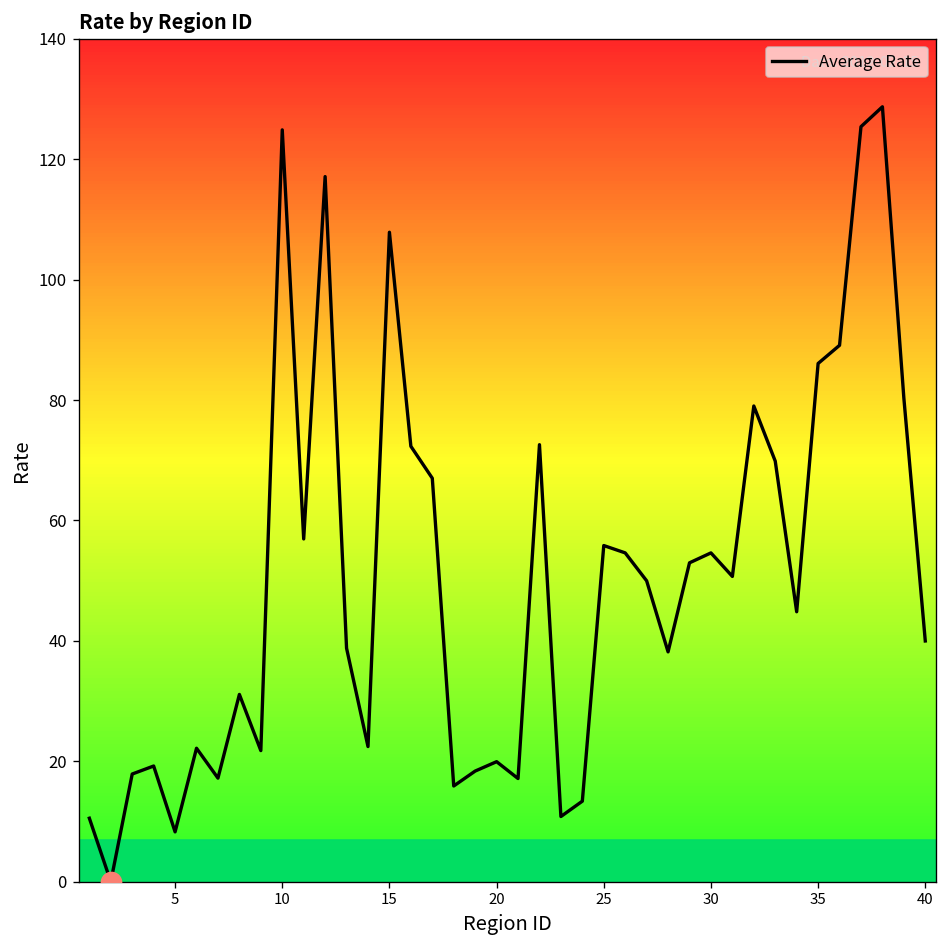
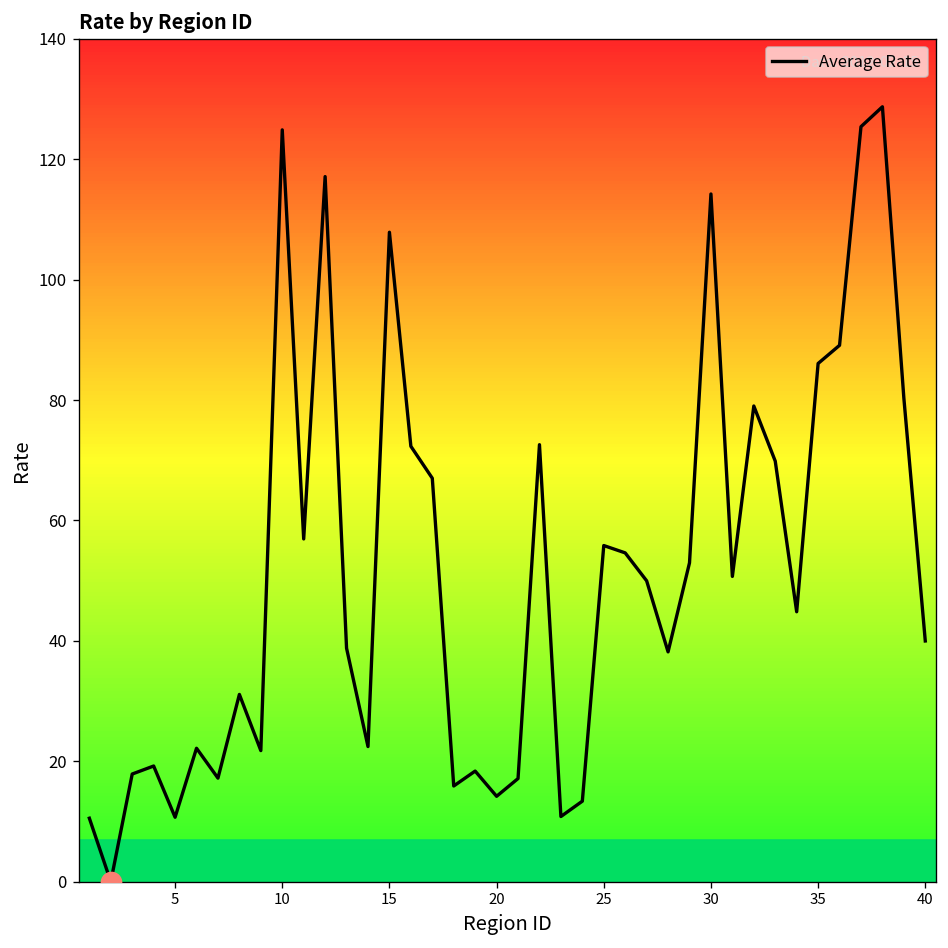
Average Rate, 5: 8 -> 11
Average Rate, 20: 20 -> 14
Average Rate, 30: 55 -> 114
